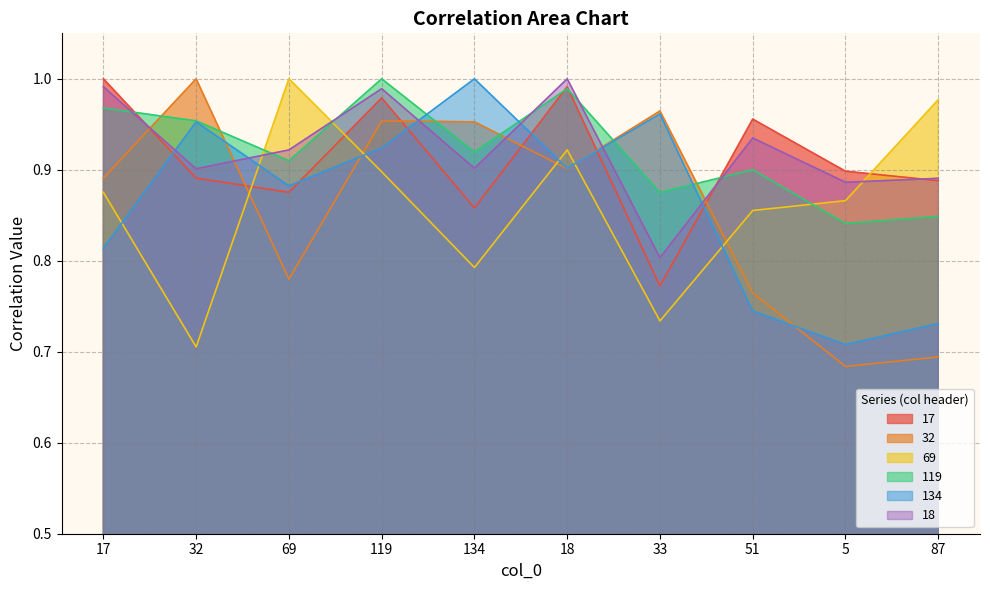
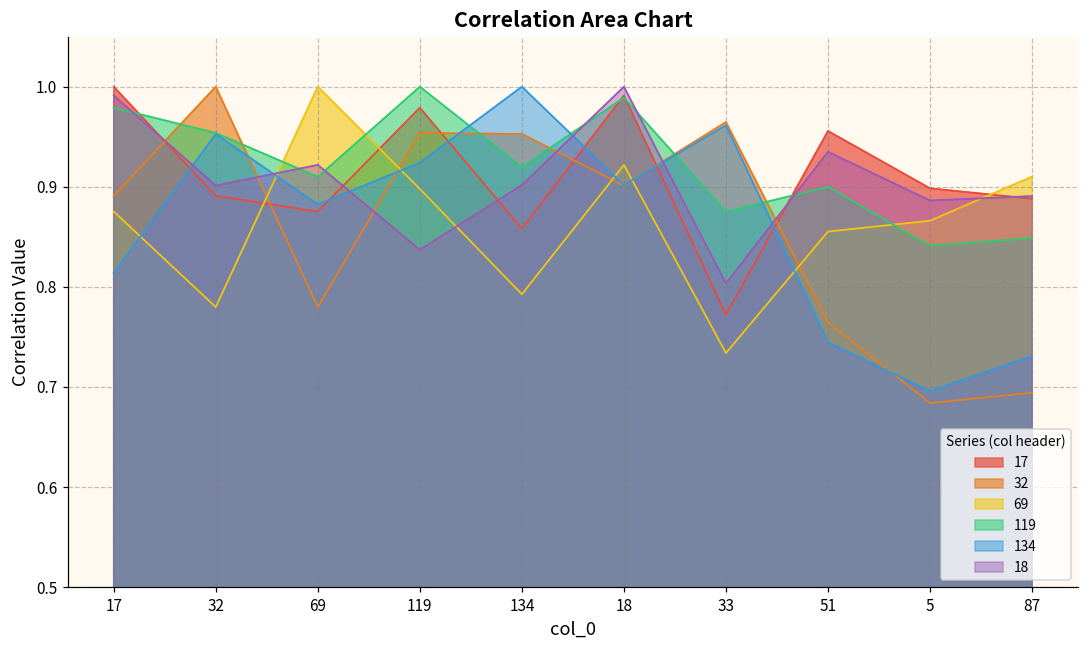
119, 17: 0.97 -> 0.98
69, 32: 0.71 -> 0.78
18, 119: 0.99 -> 0.84
134, 5: 0.71 -> 0.70
69, 87: 0.98 -> 0.91
